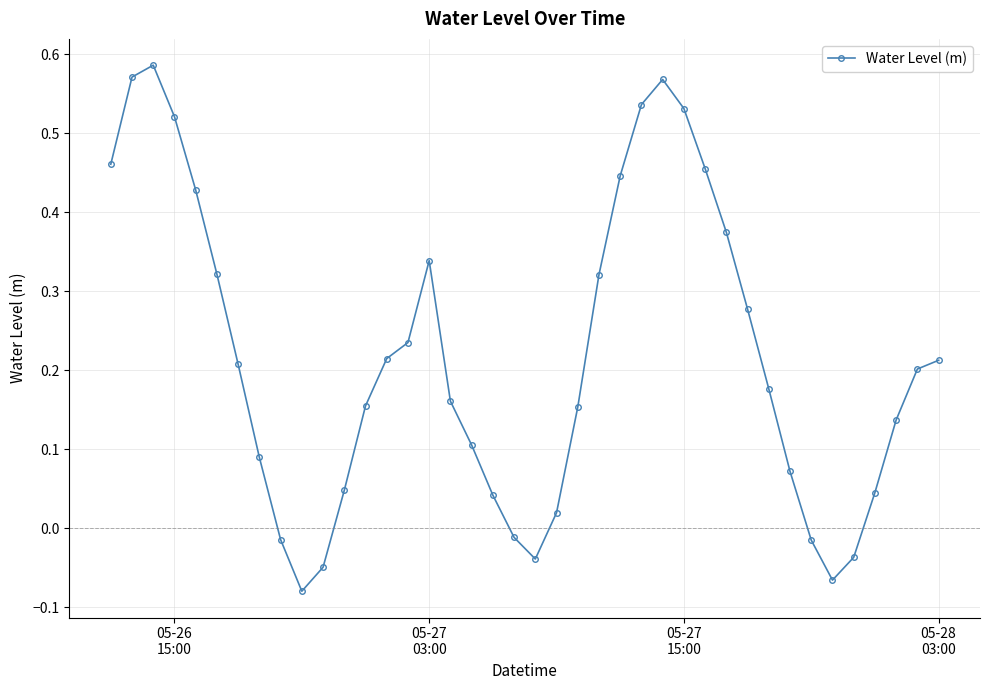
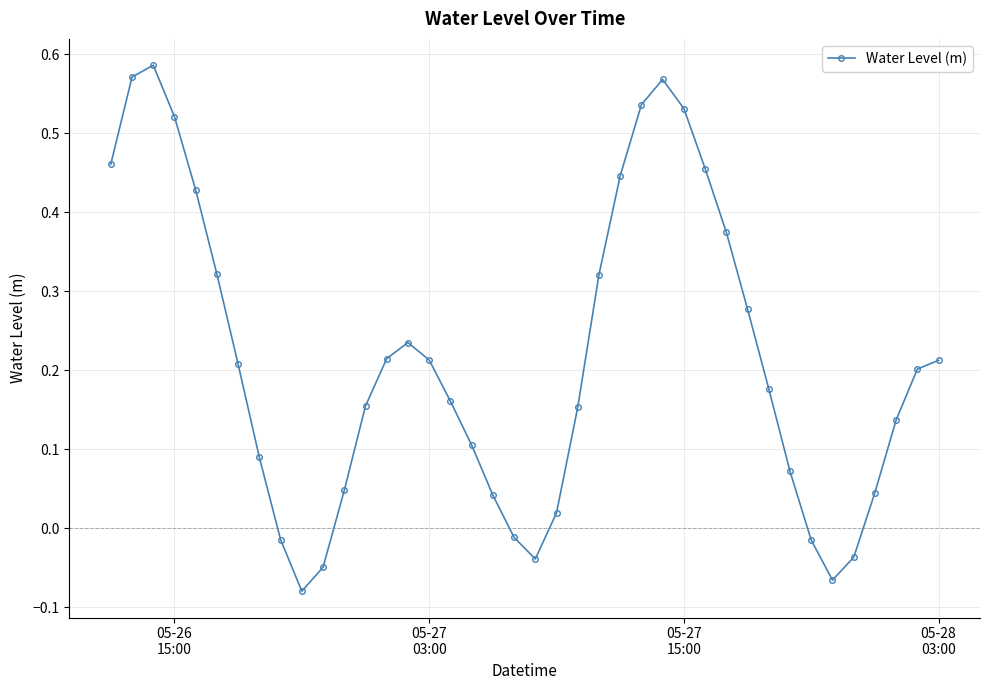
05-27 03:00: 0.34 -> 0.21
